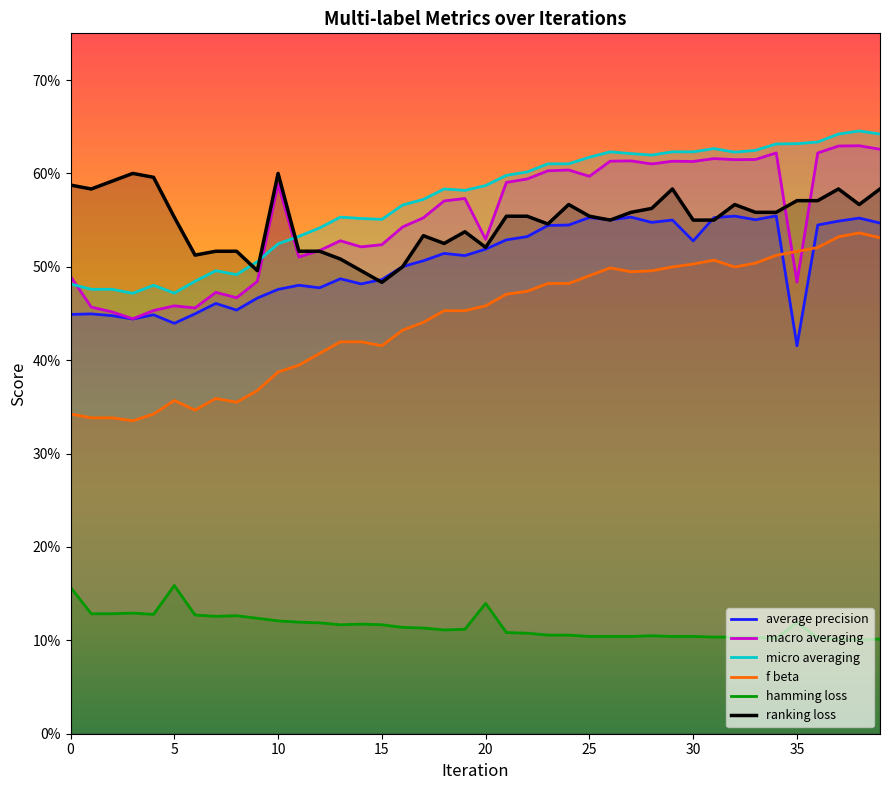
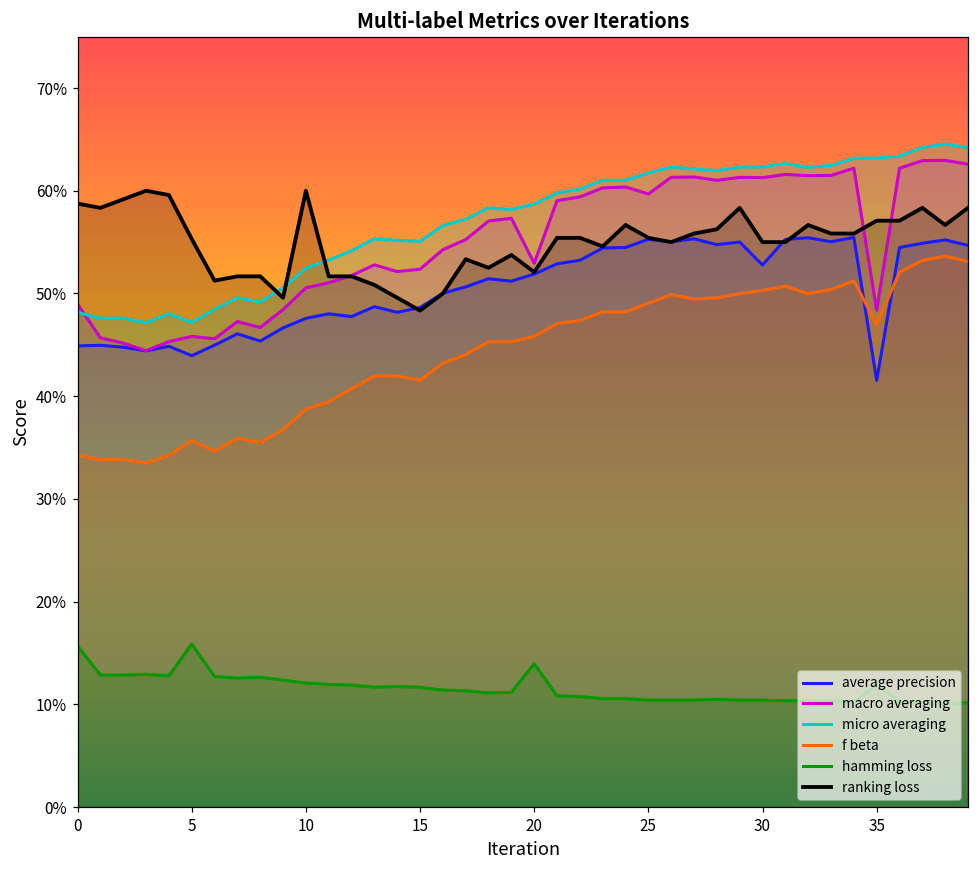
macro averaging, 10: 59% -> 51%
f beta, 35: 52% -> 47%
